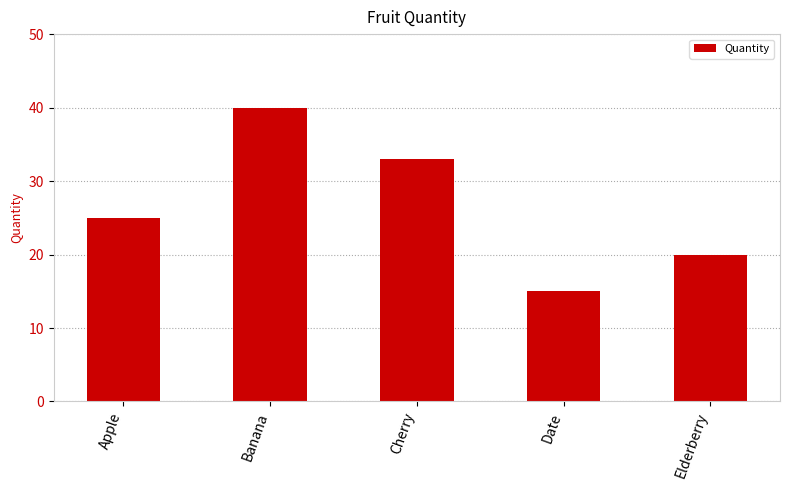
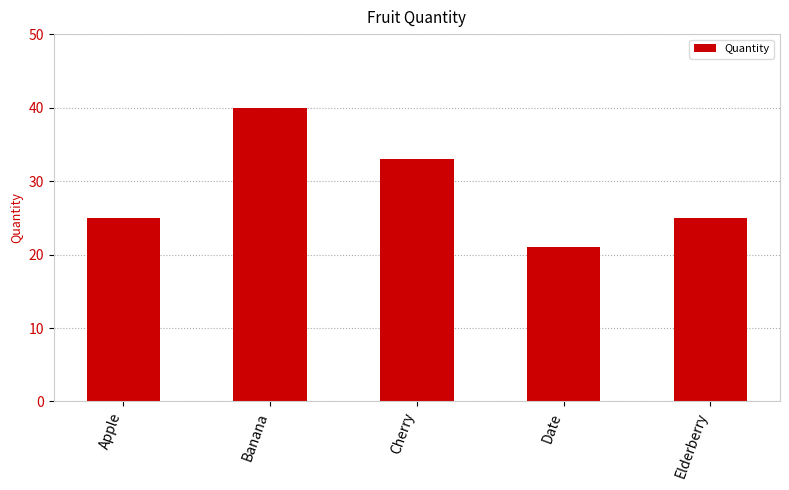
Date: 15 -> 21
Elderberry: 20 -> 25
